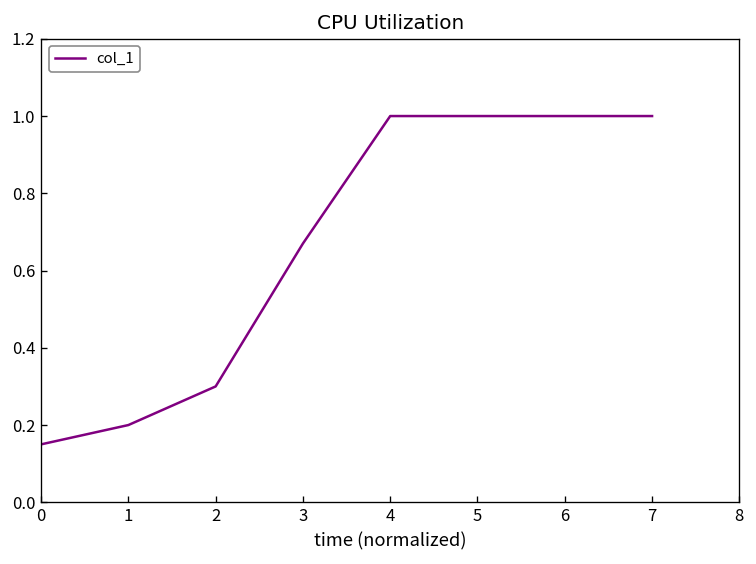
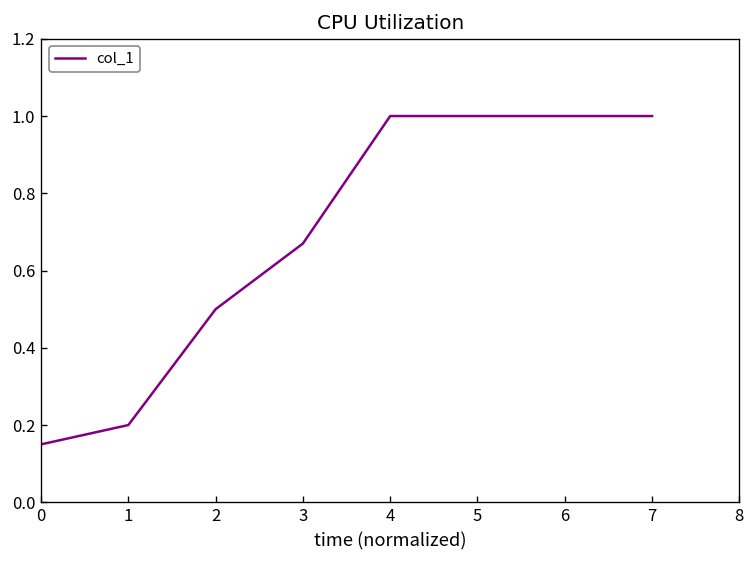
2: 0.3 -> 0.5
